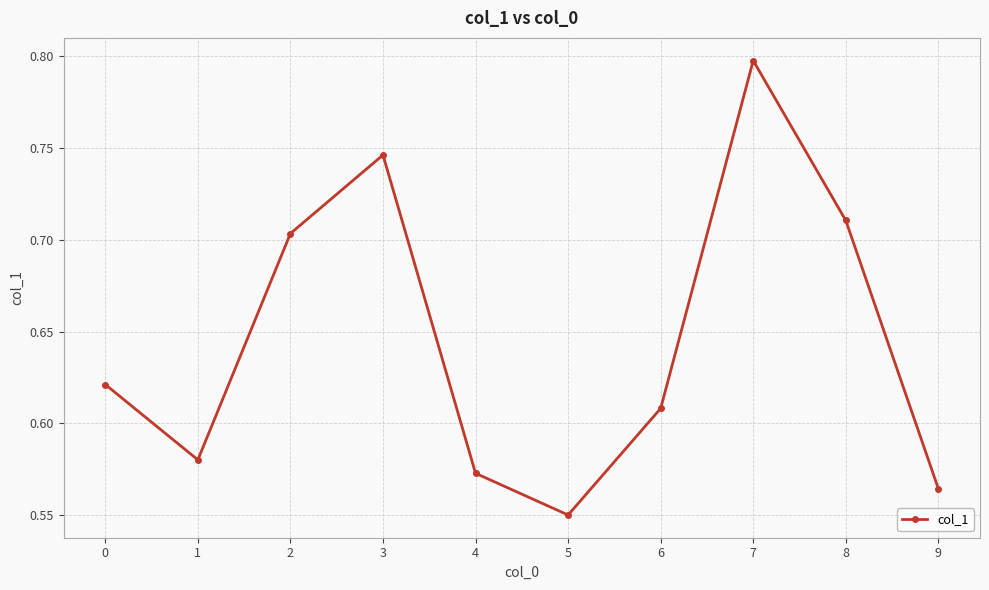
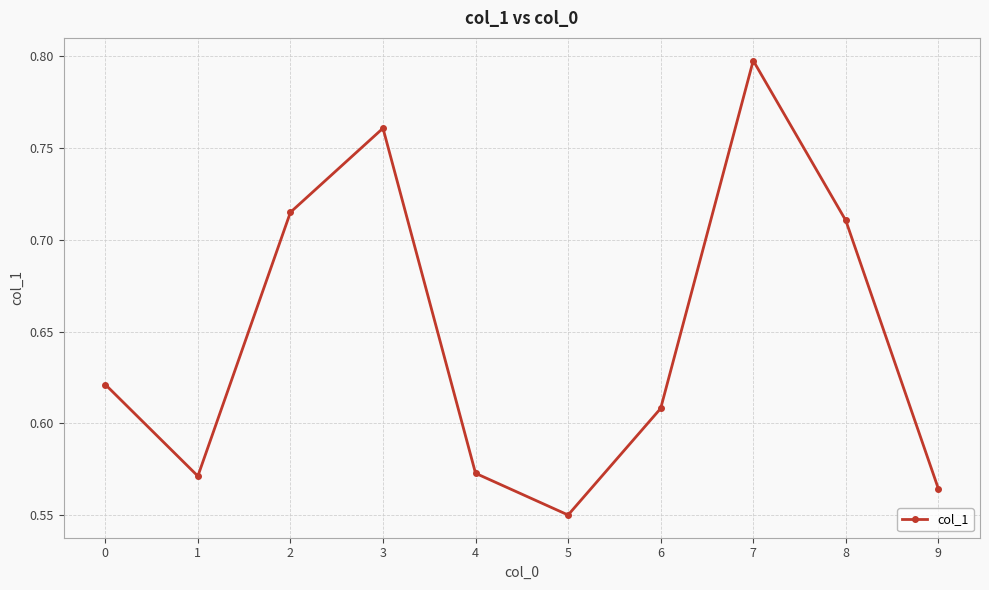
1: 0.580 -> 0.571
2: 0.703 -> 0.715
3: 0.746 -> 0.761
